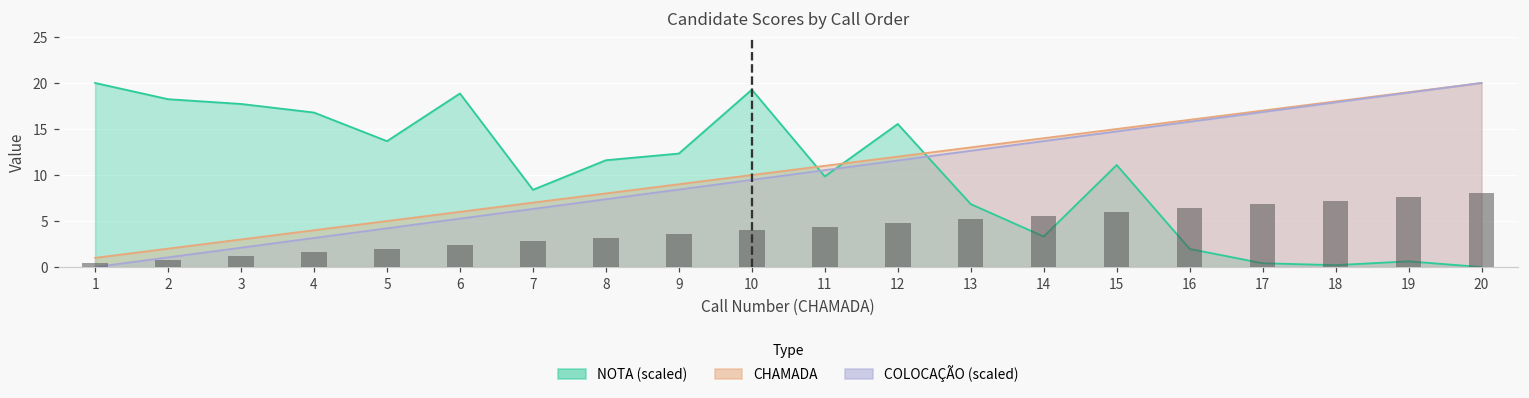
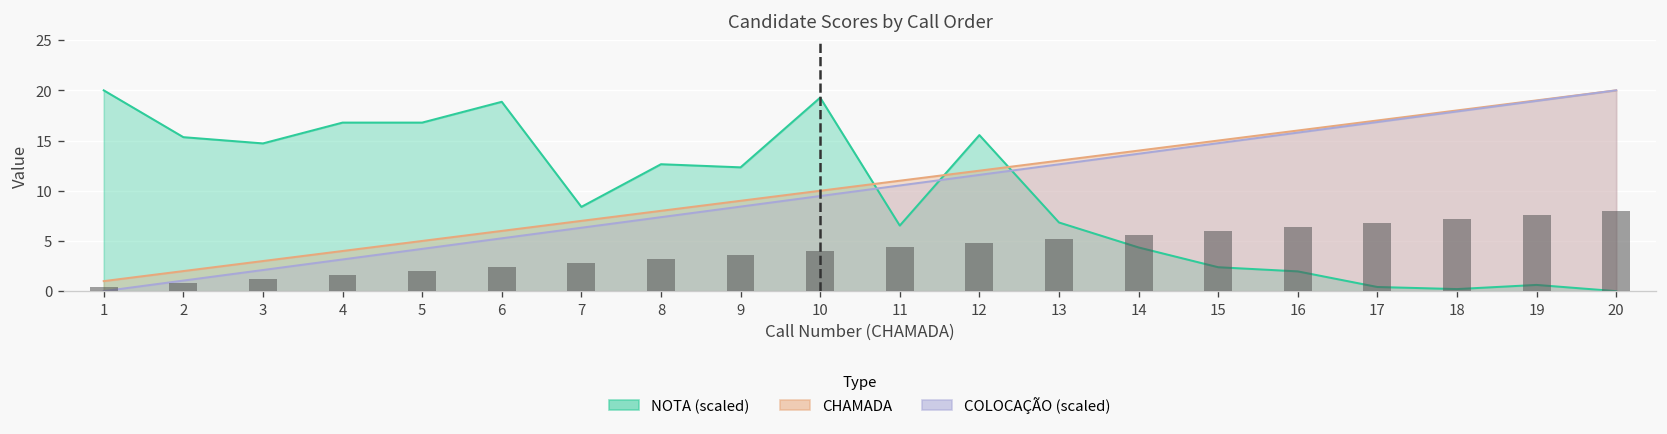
NOTA (scaled), 2: 18 -> 15
NOTA (scaled), 3: 18 -> 15
NOTA (scaled), 5: 14 -> 17
NOTA (scaled), 8: 12 -> 13
NOTA (scaled), 11: 10 -> 7
NOTA (scaled), 14: 3 -> 4
NOTA (scaled), 15: 11 -> 2
